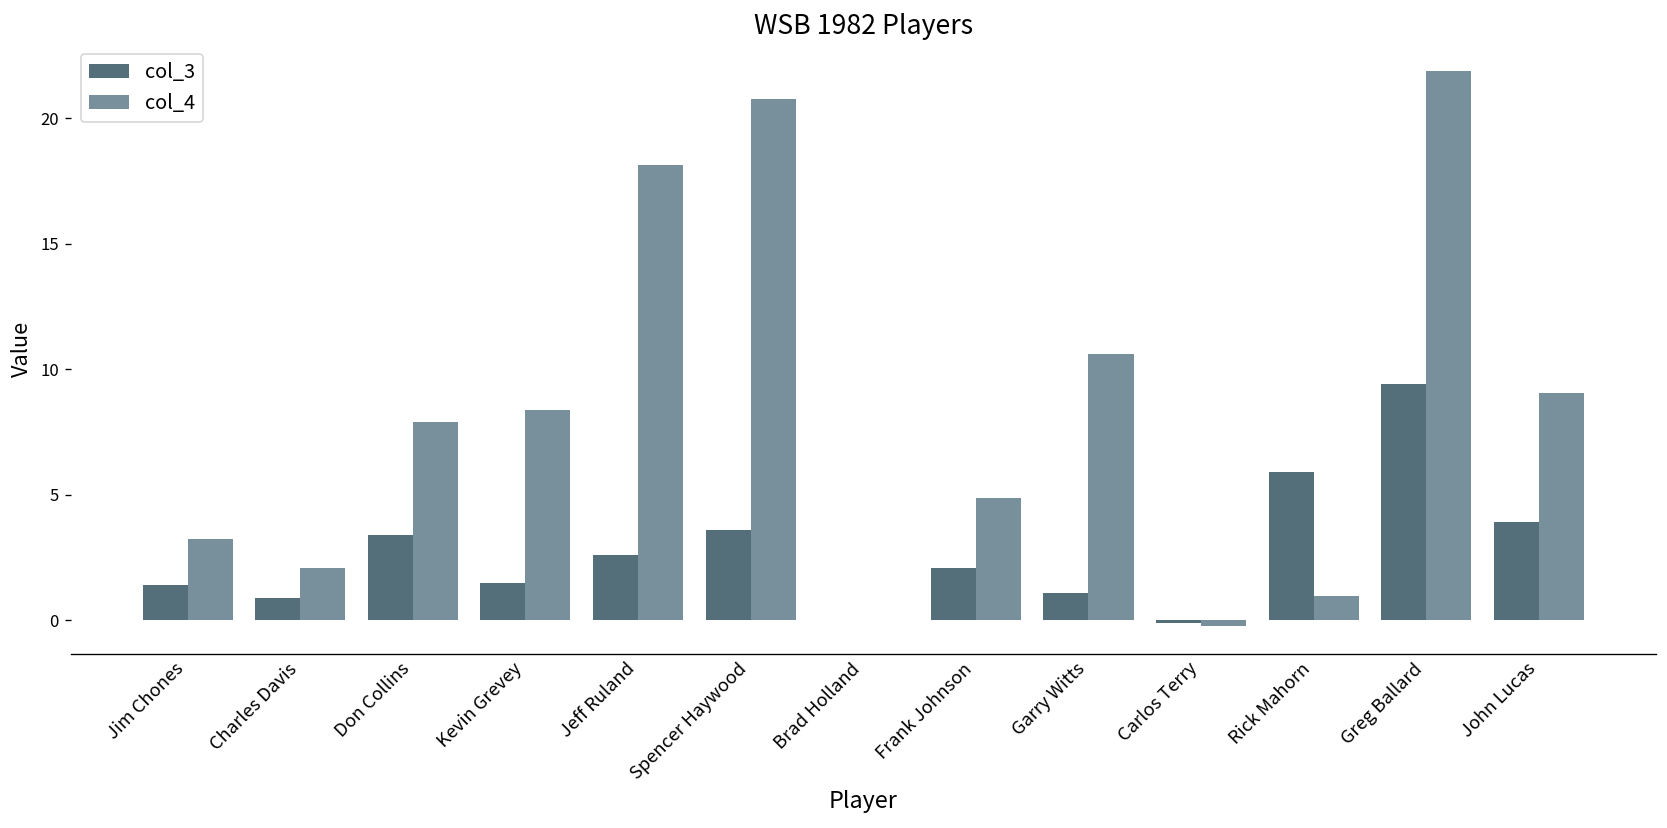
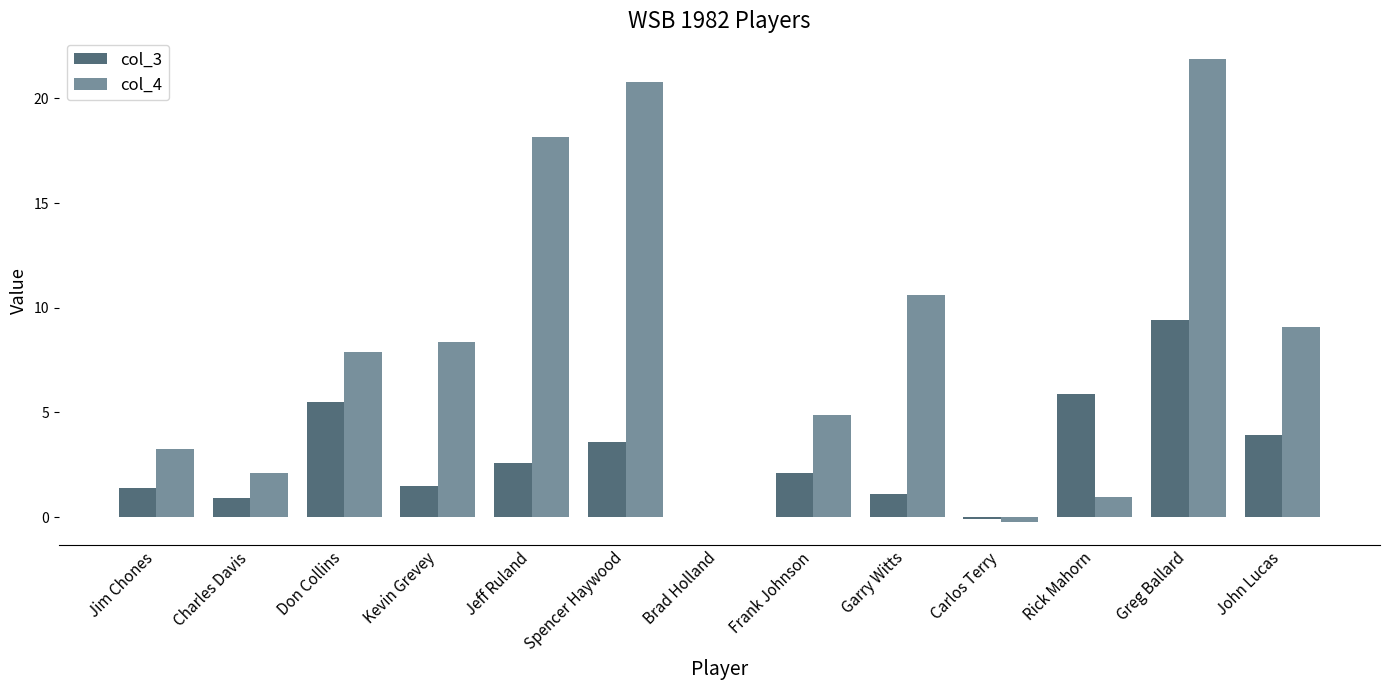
col_3, Don Collins: 3.4 -> 5.5
